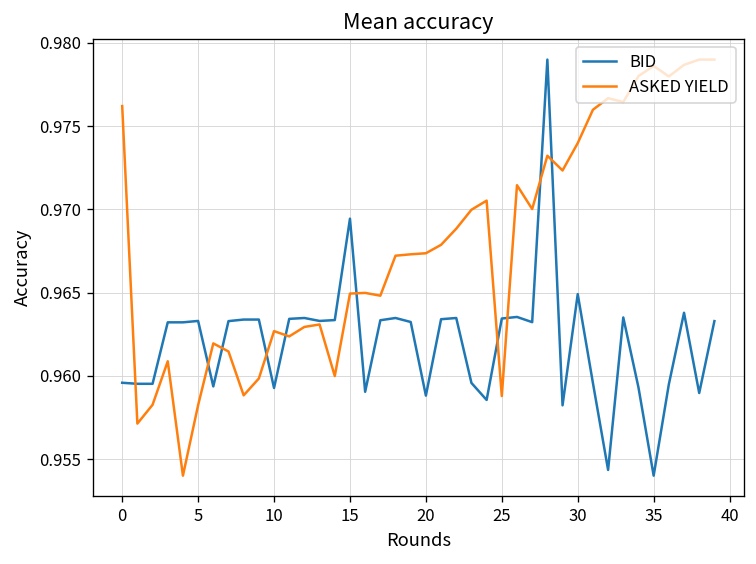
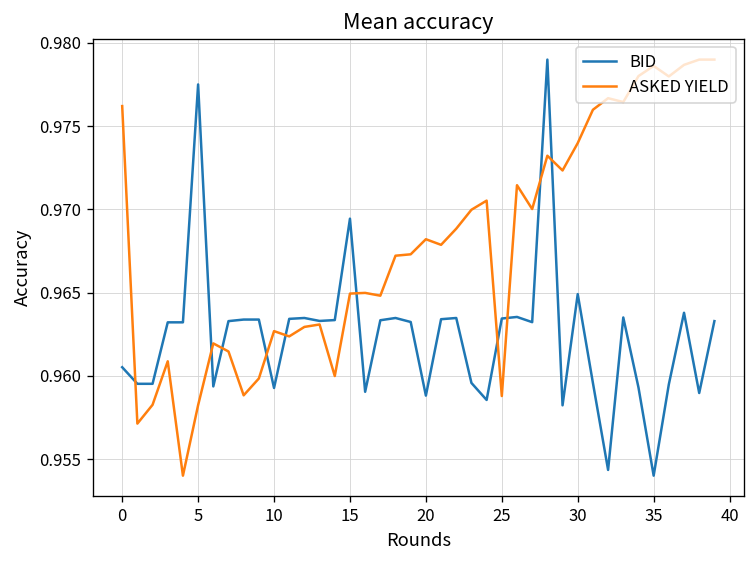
BID, 0: 0.9596 -> 0.9605
BID, 5: 0.9633 -> 0.9775
ASKED YIELD, 20: 0.9674 -> 0.9682
